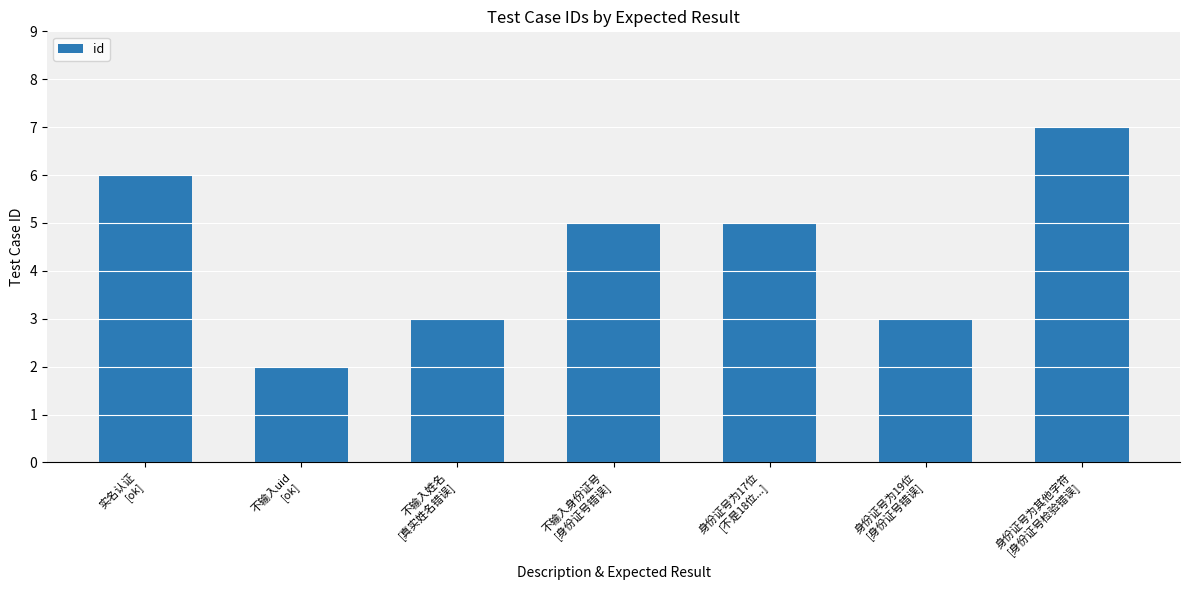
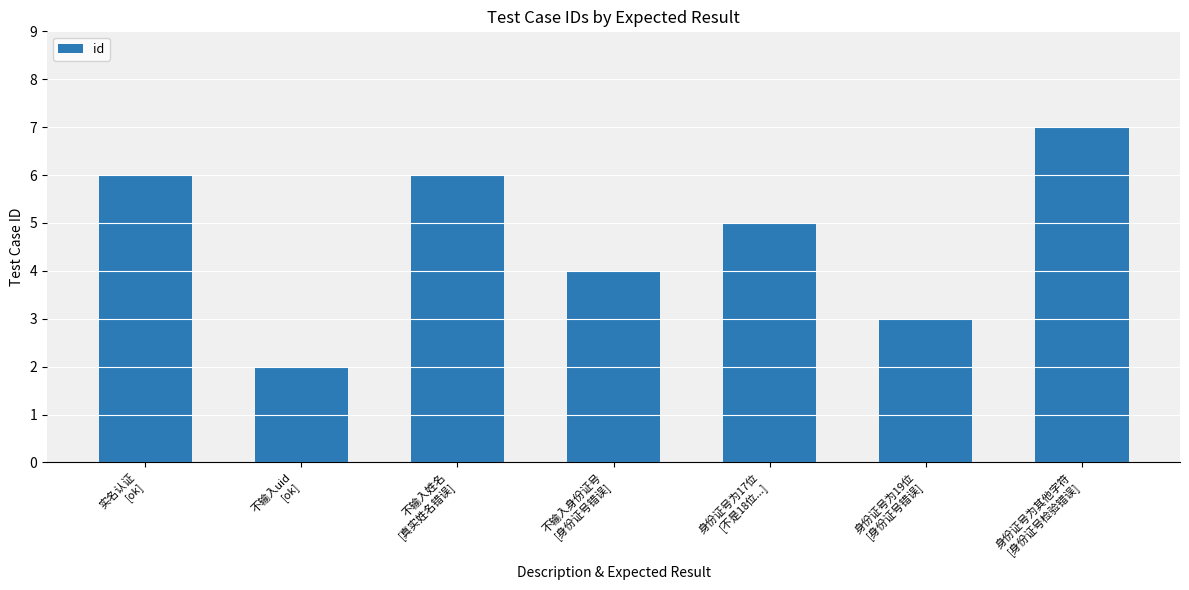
不输入姓名 [真实姓名错误]: 3 -> 6
不输入身份证号 [身份证号错误]: 5 -> 4
